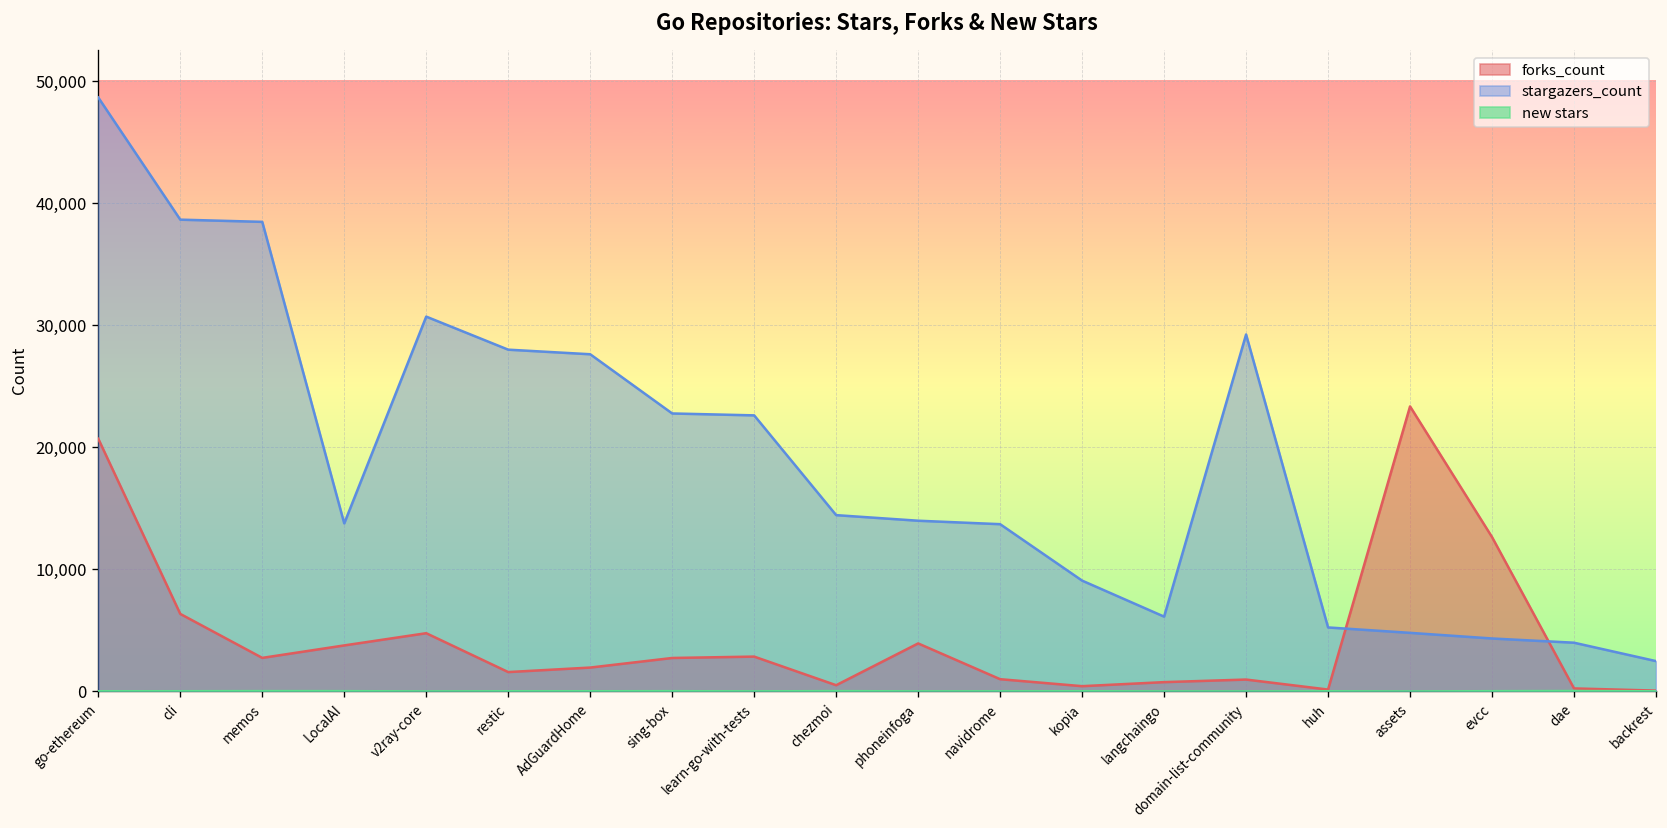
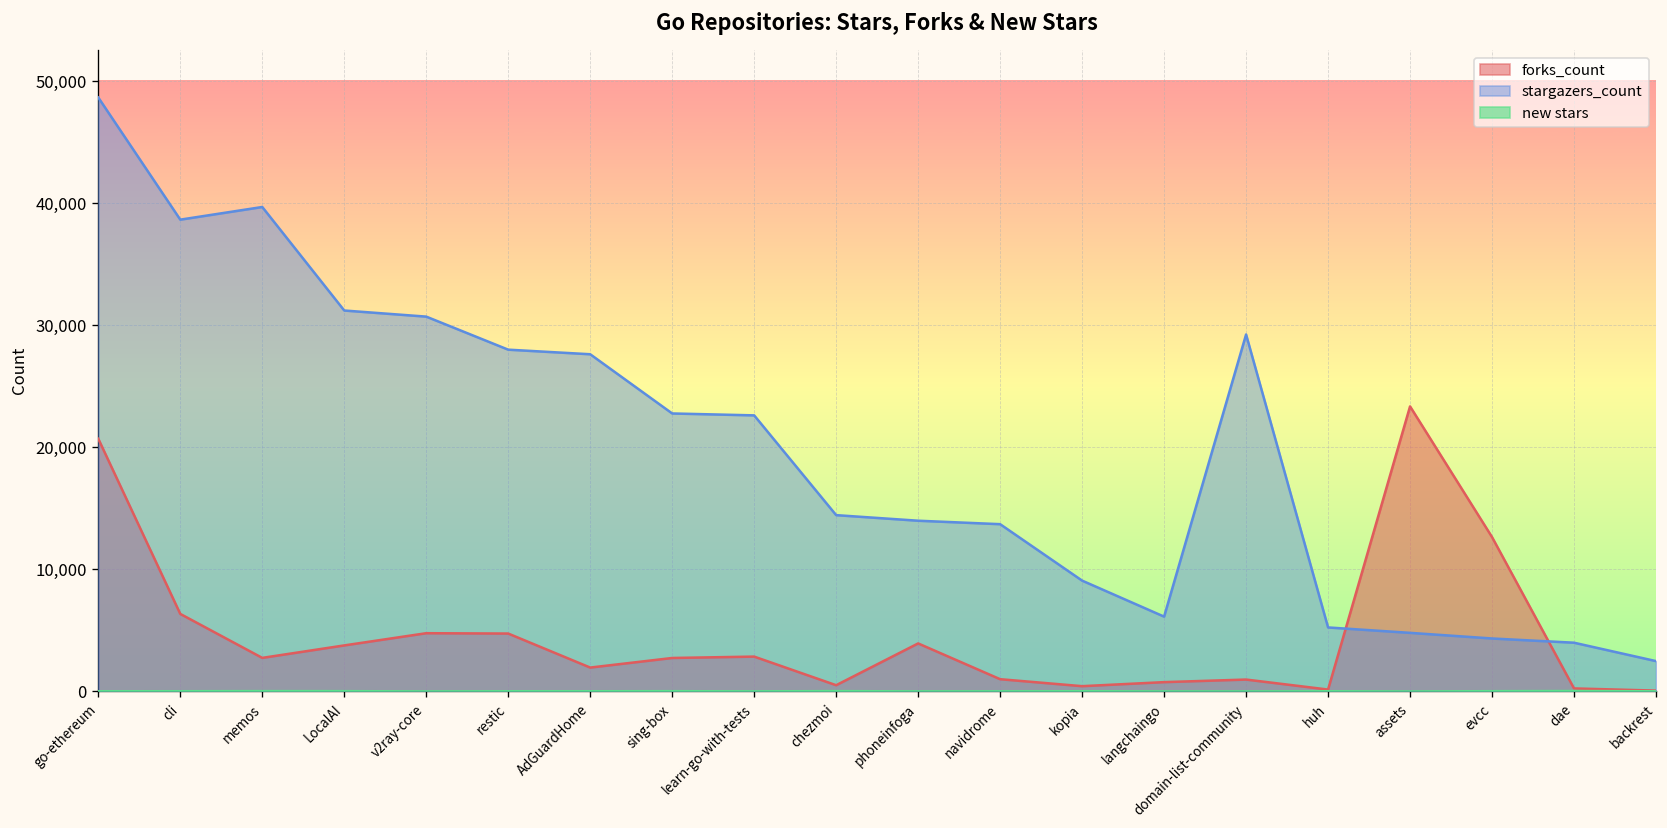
stargazers_count, memos: 38,500 -> 39,700
stargazers_count, LocalAI: 13,800 -> 31,200
forks_count, restic: 1,600 -> 4,700
